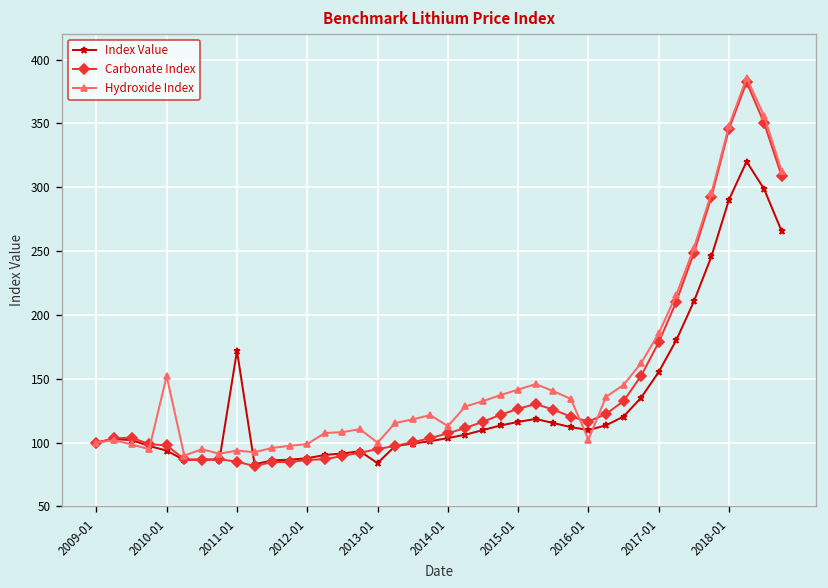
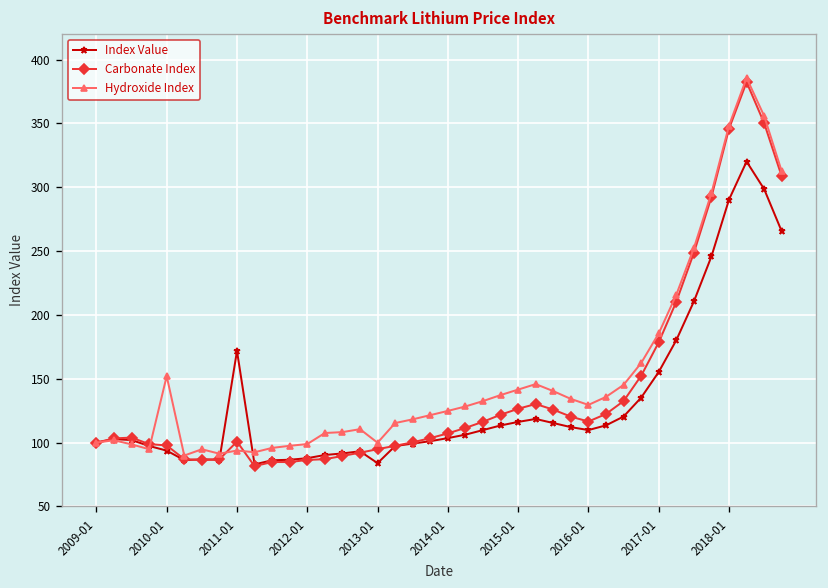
Carbonate Index, 2011-01: 85 -> 101
Hydroxide Index, 2014-01: 113 -> 125
Hydroxide Index, 2016-01: 102 -> 130
